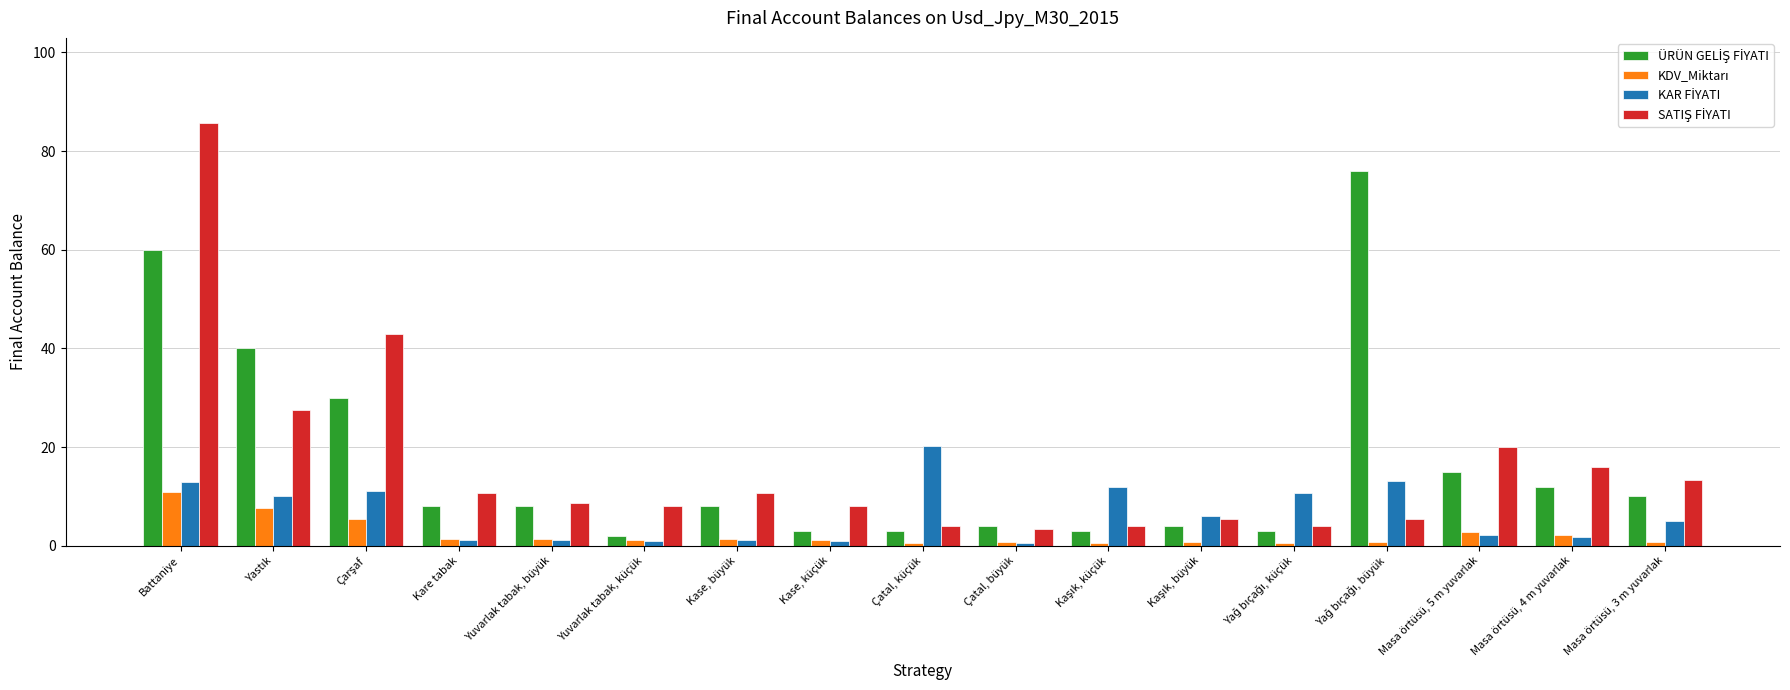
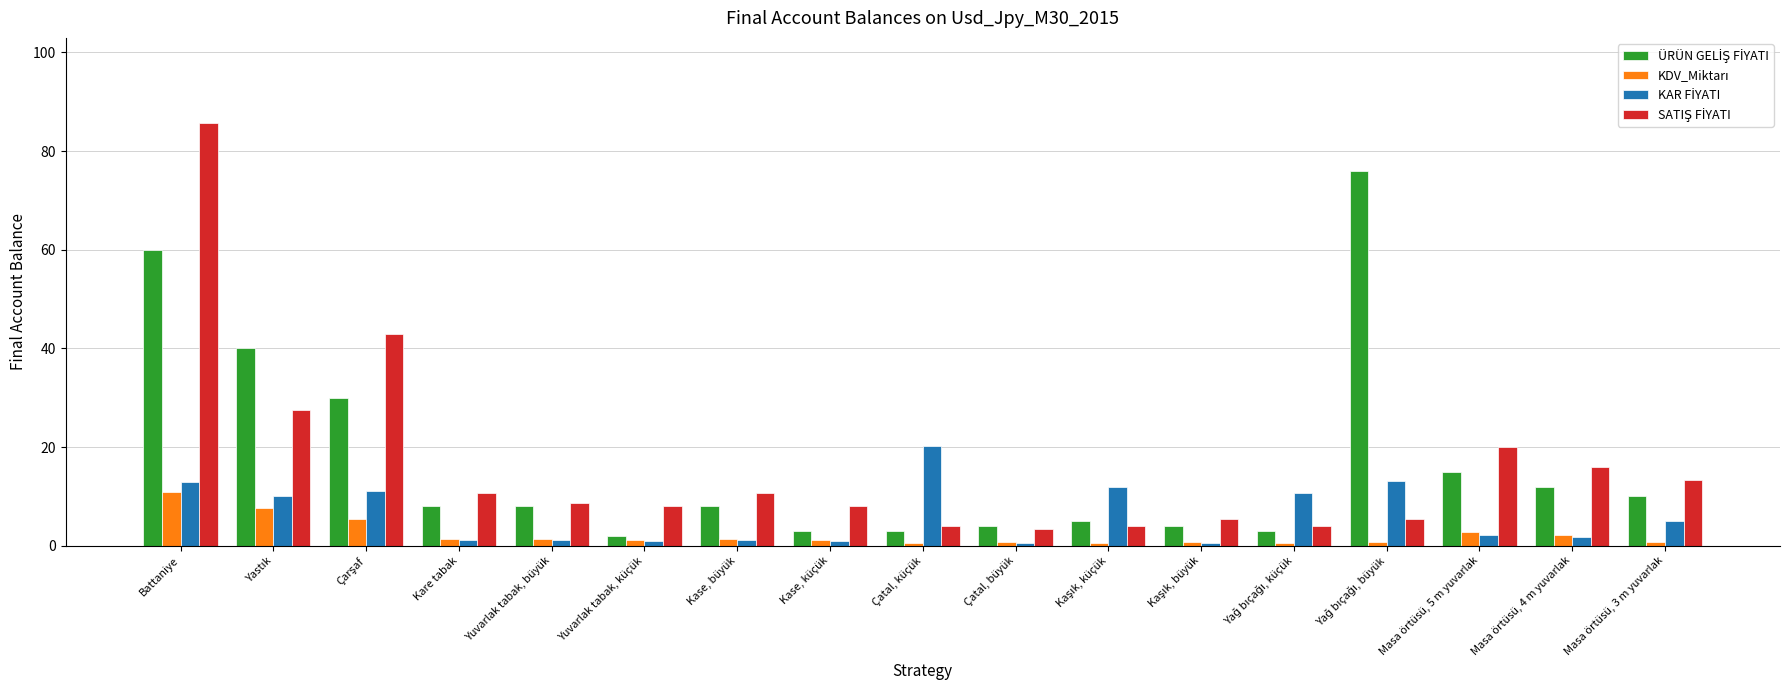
ÜRÜN GELİŞ FİYATI, Kaşık, küçük: 3 -> 5
KAR FİYATI, Kaşık, büyük: 6 -> 1
